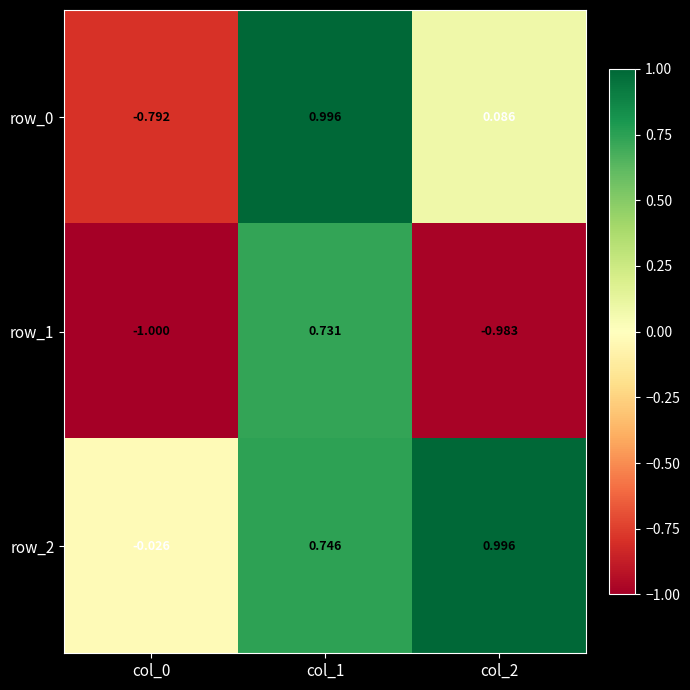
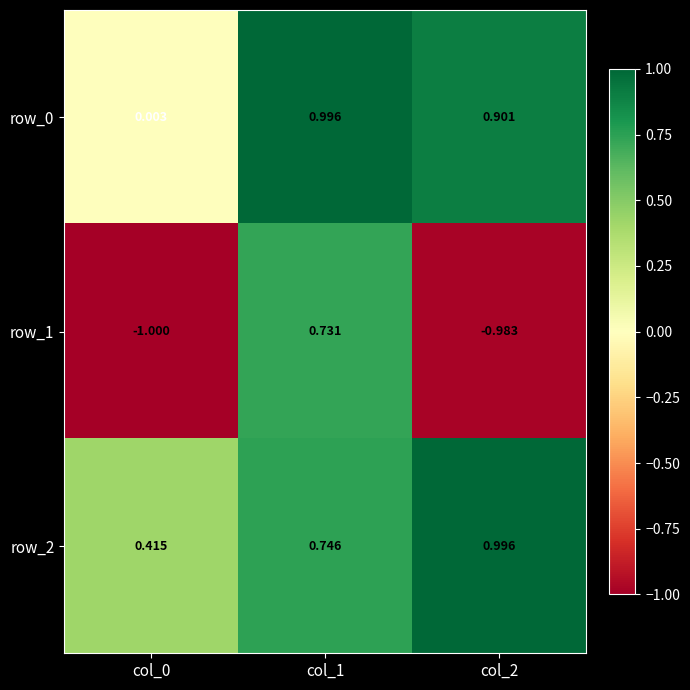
row_0, col_0: -0.792 -> 0.003
row_0, col_2: 0.086 -> 0.901
row_2, col_0: -0.026 -> 0.415
